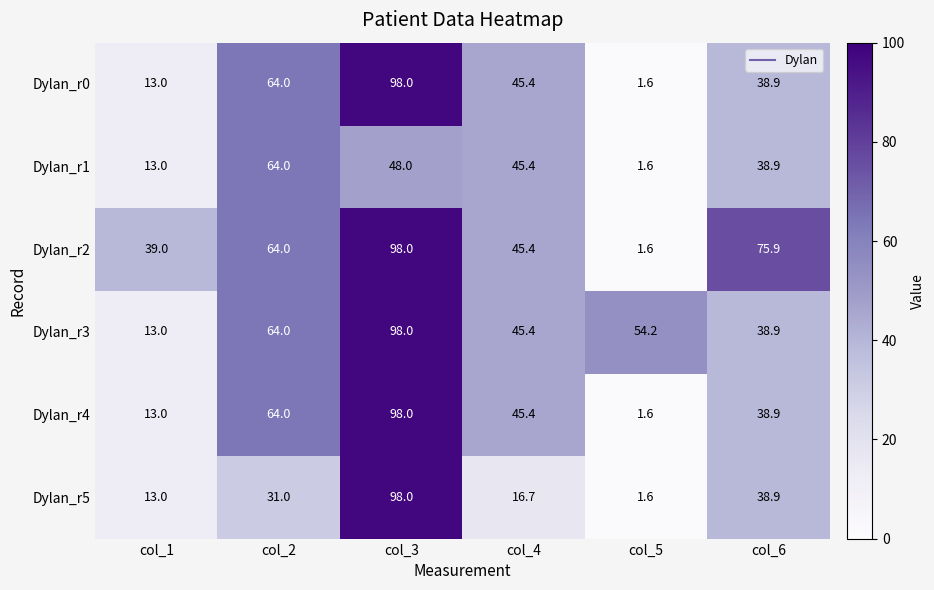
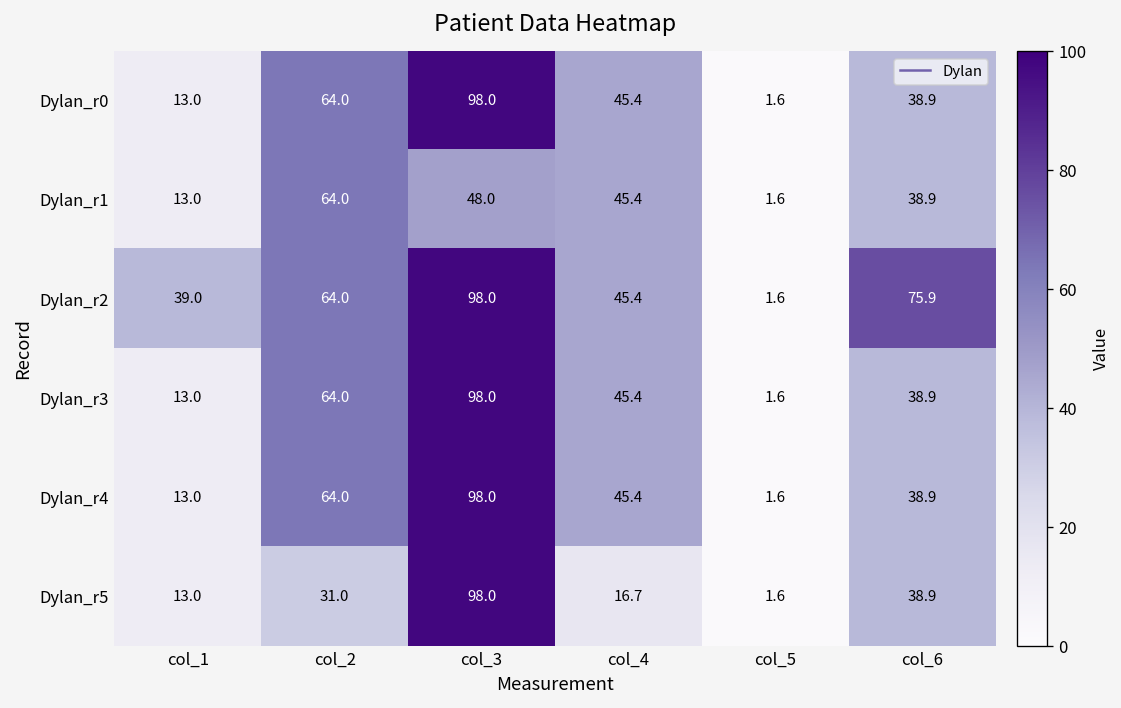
Dylan_r3, col_5: 54.2 -> 1.6
